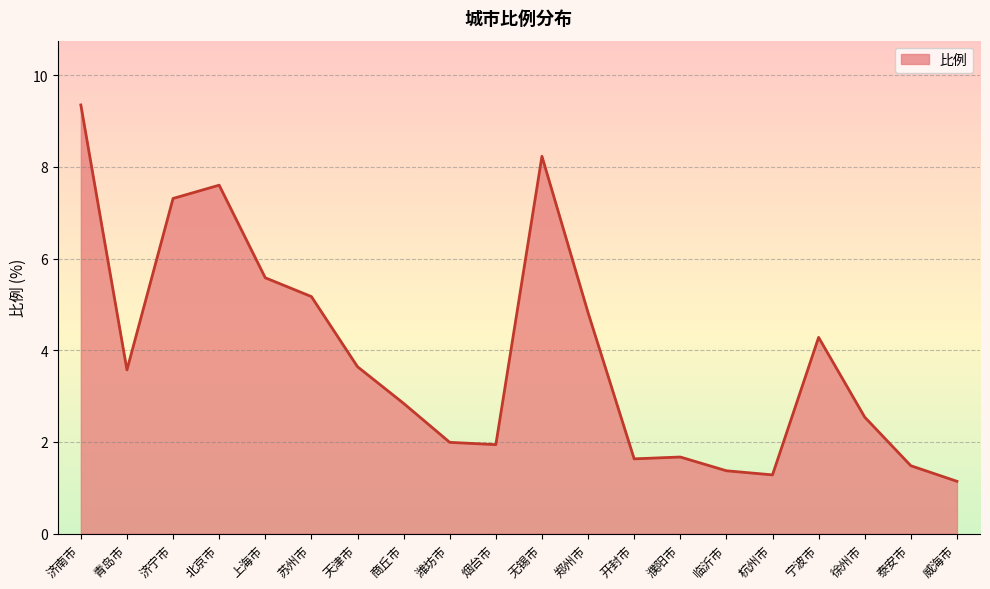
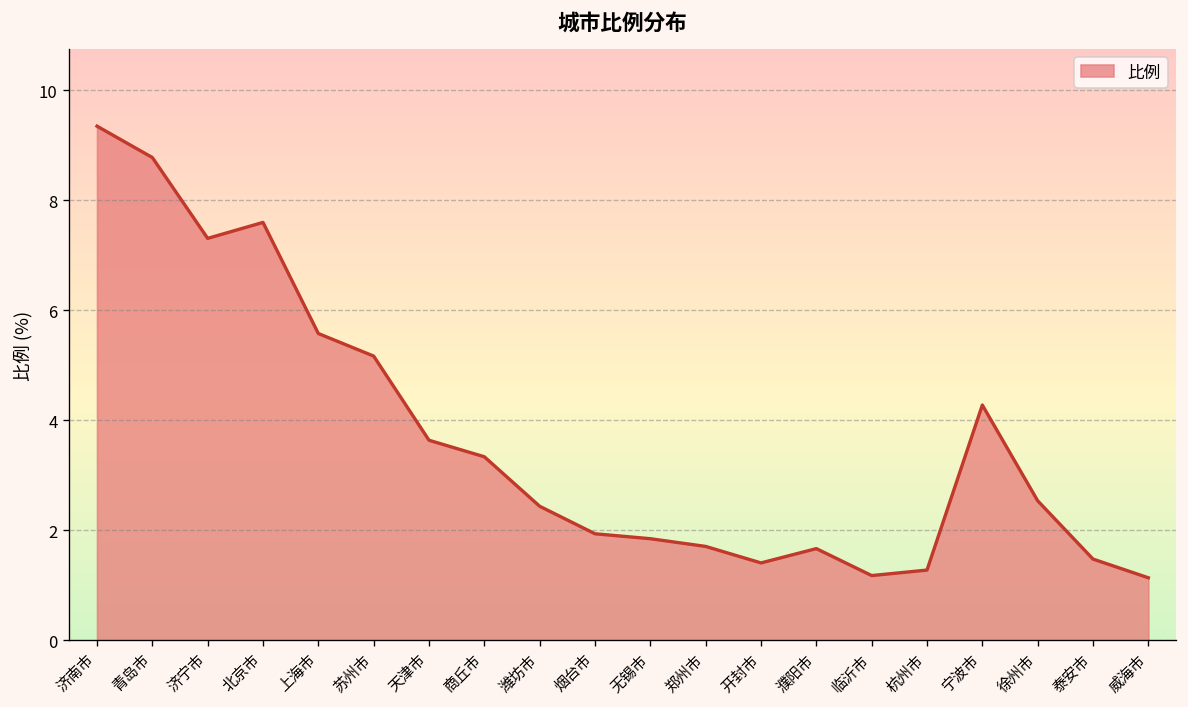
青岛市: 3.6 -> 8.8
商丘市: 2.8 -> 3.3
潍坊市: 2.0 -> 2.4
无锡市: 8.2 -> 1.9
郑州市: 4.8 -> 1.7
开封市: 1.6 -> 1.4
临沂市: 1.4 -> 1.2
